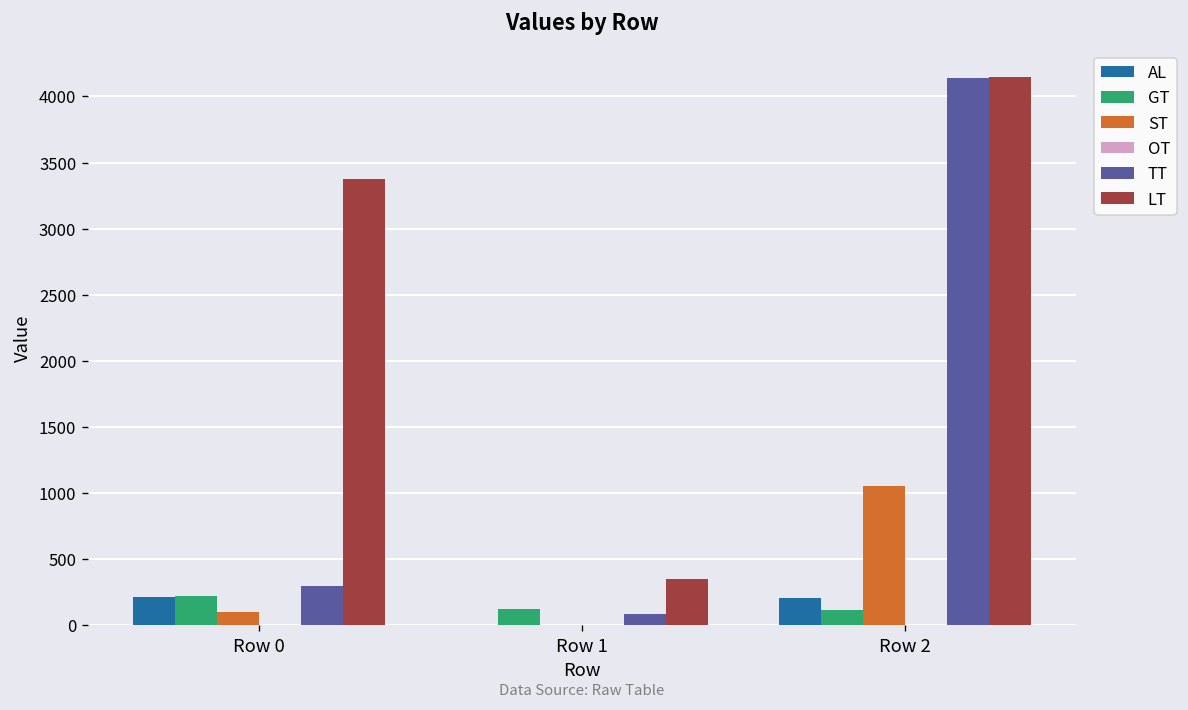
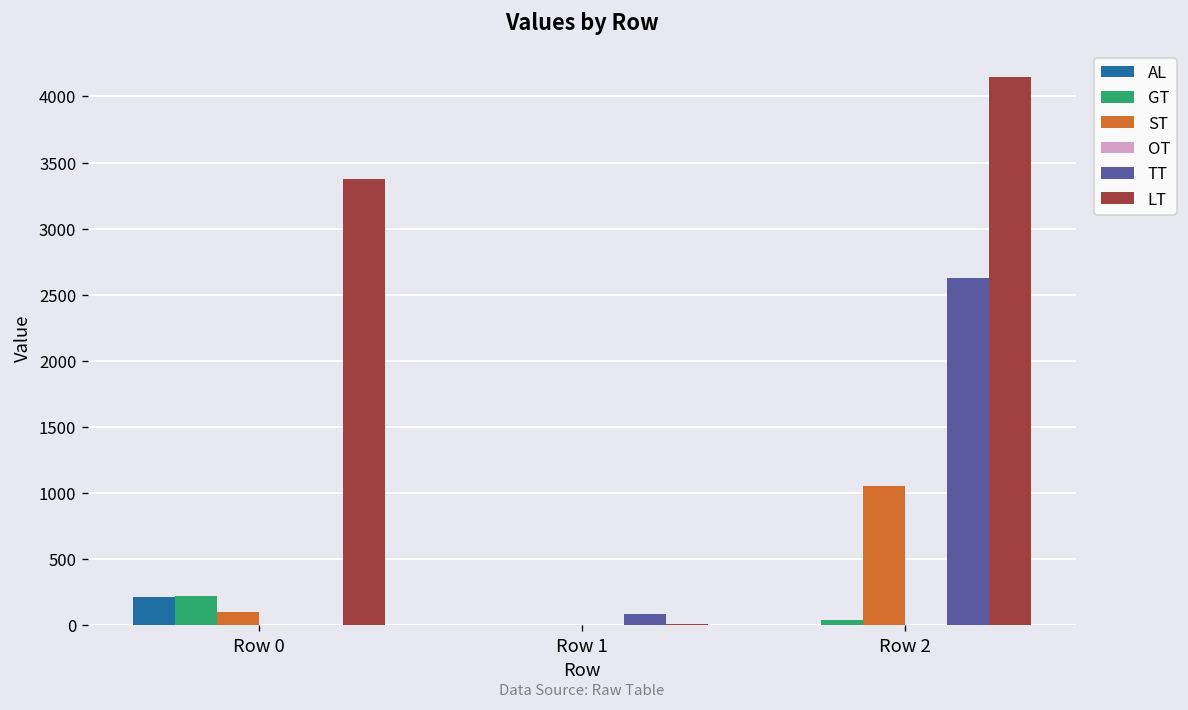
TT, Row 0: 290 -> 0
GT, Row 1: 130 -> 0
LT, Row 1: 350 -> 10
AL, Row 2: 210 -> 0
GT, Row 2: 110 -> 40
TT, Row 2: 4140 -> 2620
